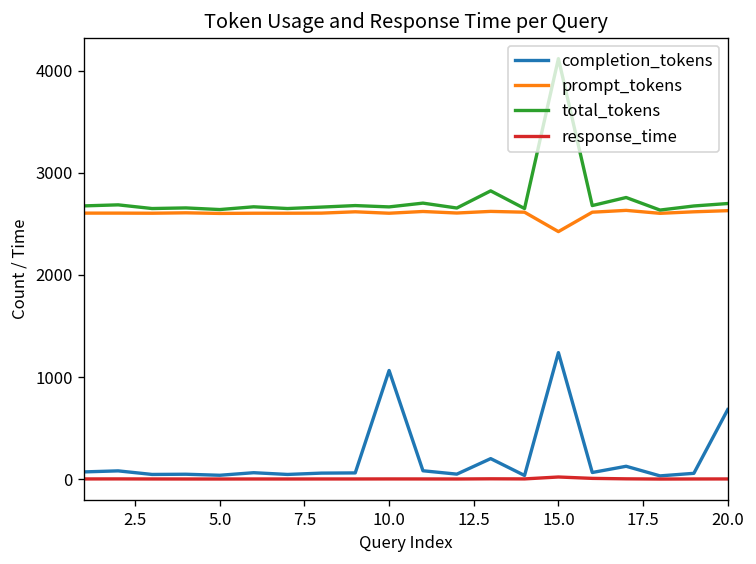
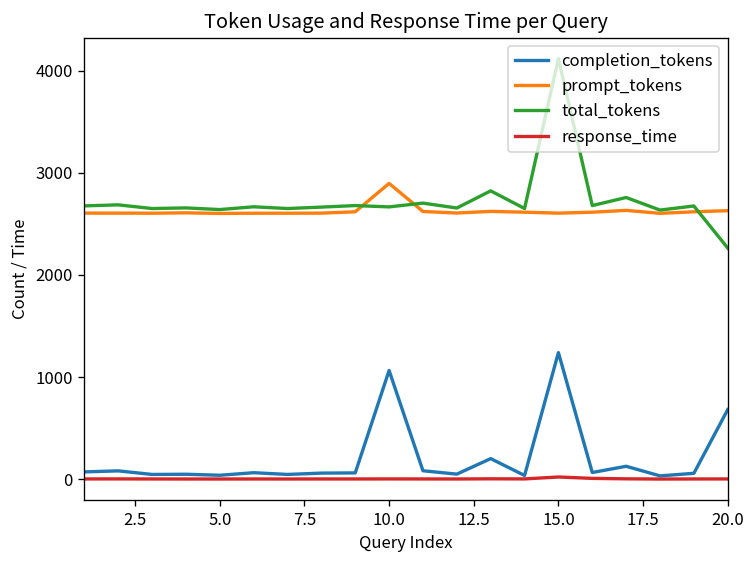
prompt_tokens, 10.0: 2600 -> 2900
prompt_tokens, 15.0: 2400 -> 2600
total_tokens, 20.0: 2700 -> 2300
